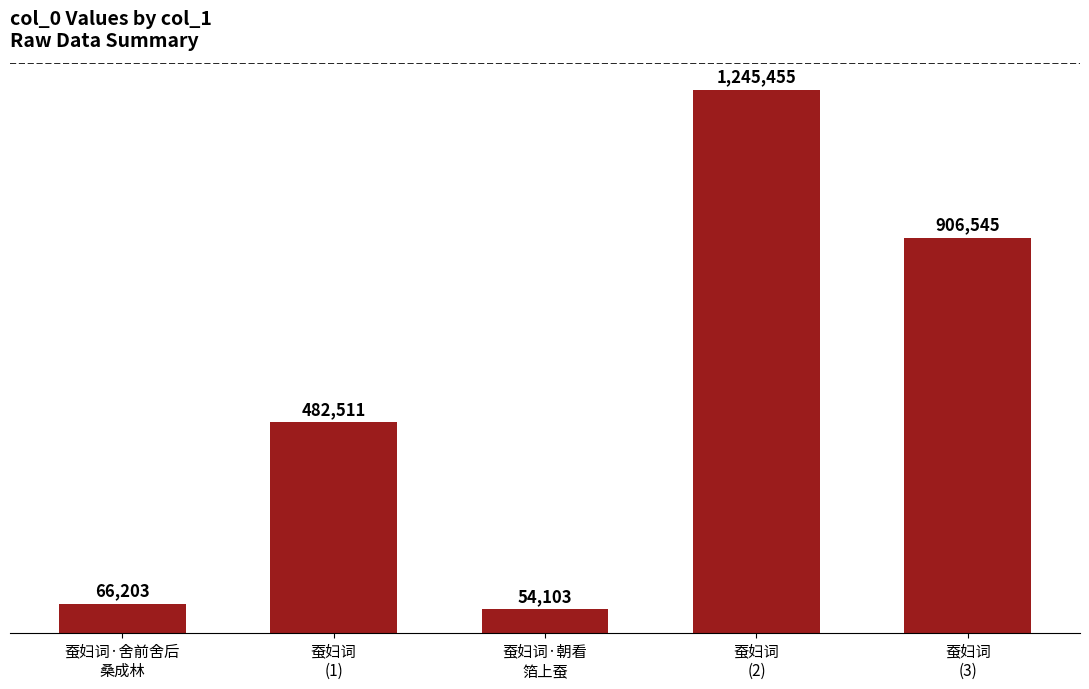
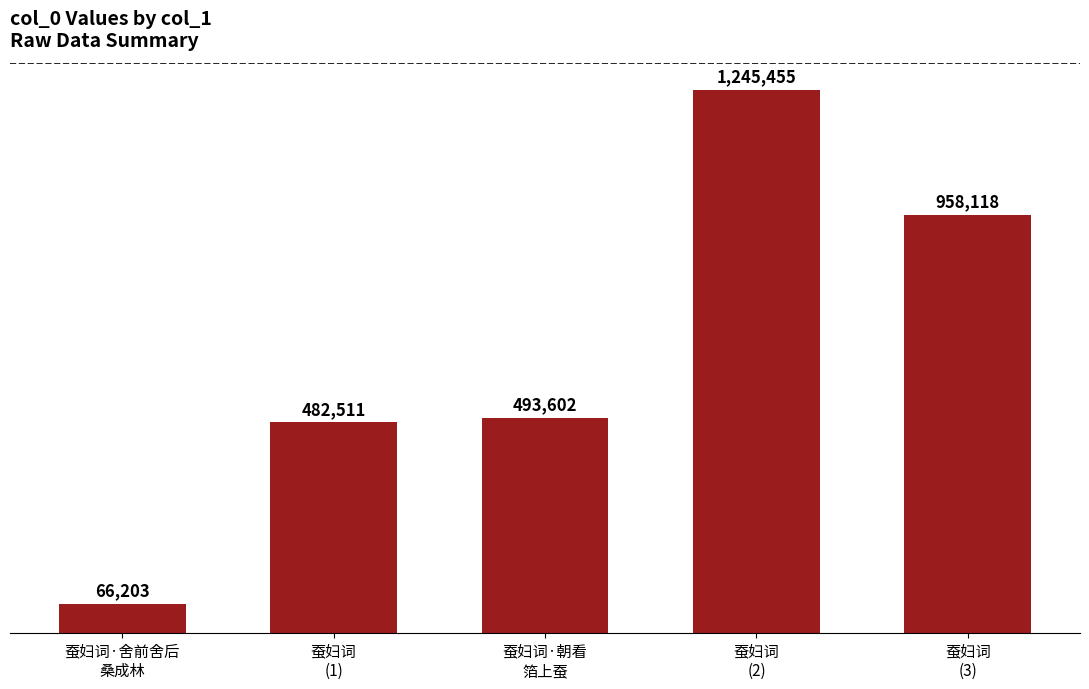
蚕妇词·朝看 箔上蚕: 54,103 -> 493,602
蚕妇词 (3): 906,545 -> 958,118
